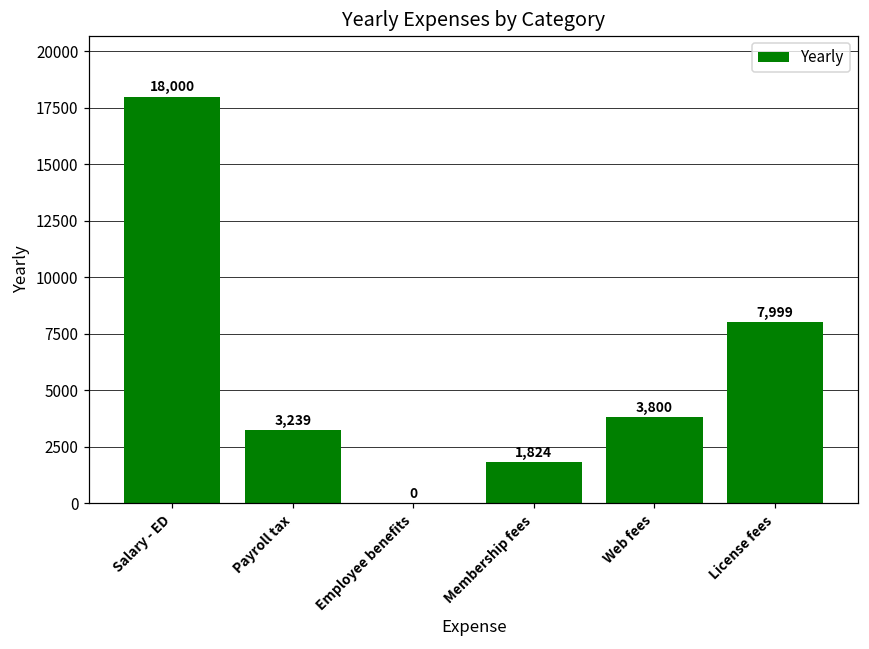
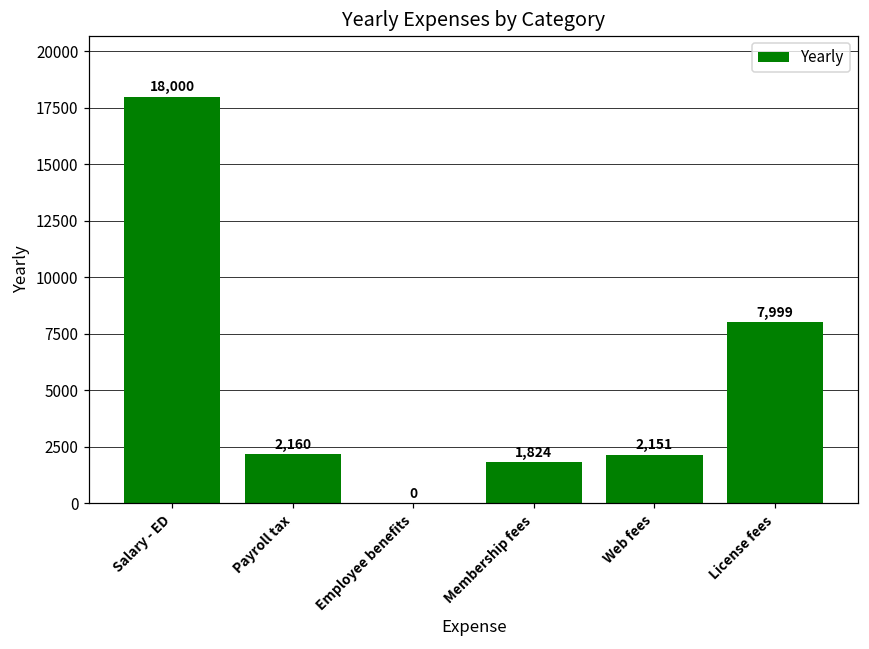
Payroll tax: 3,239 -> 2,160
Web fees: 3,800 -> 2,151
